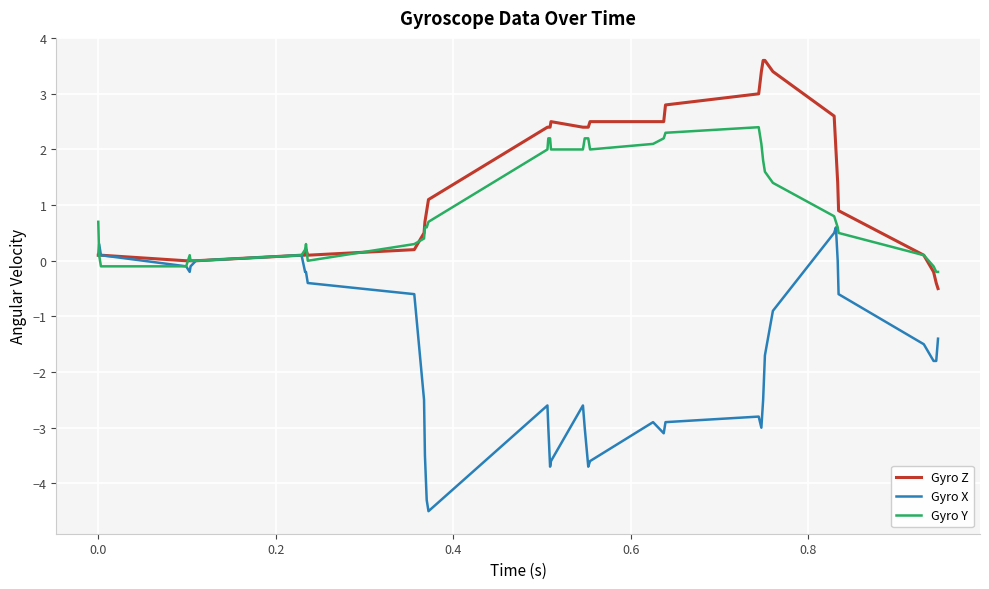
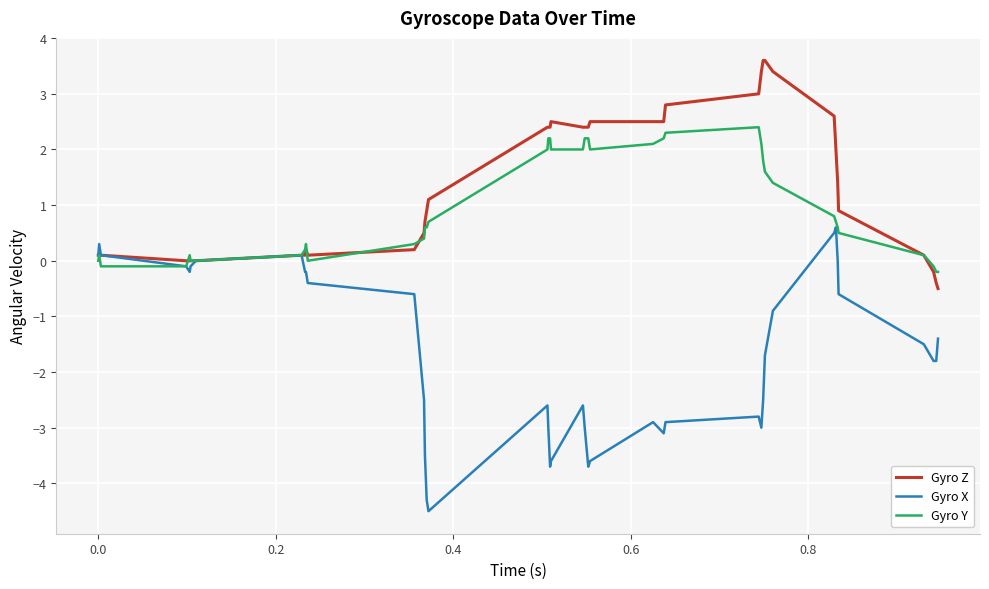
Gyro Y, 0.0: 0.7 -> 0.0
